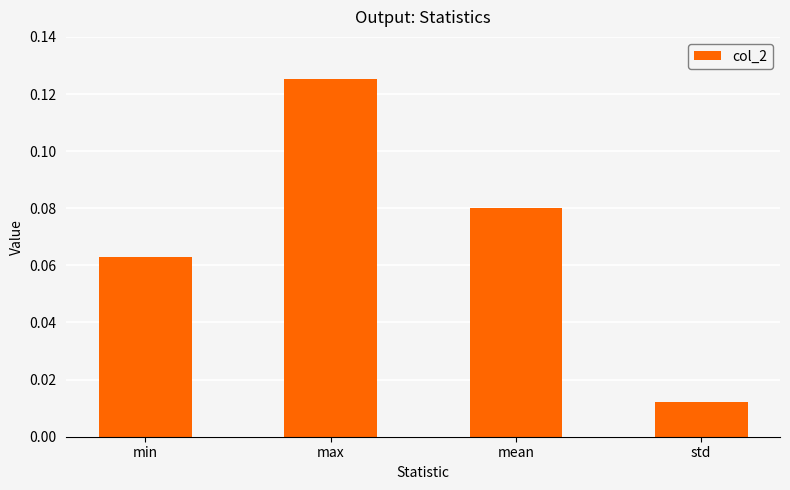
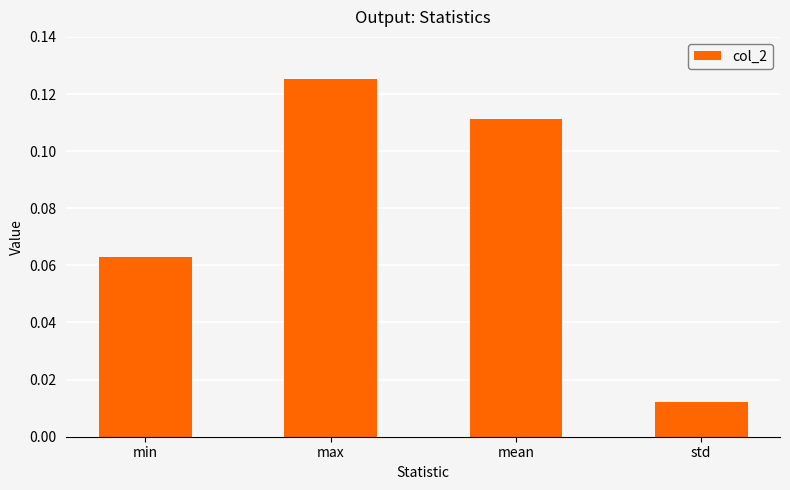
mean: 0.080 -> 0.111
